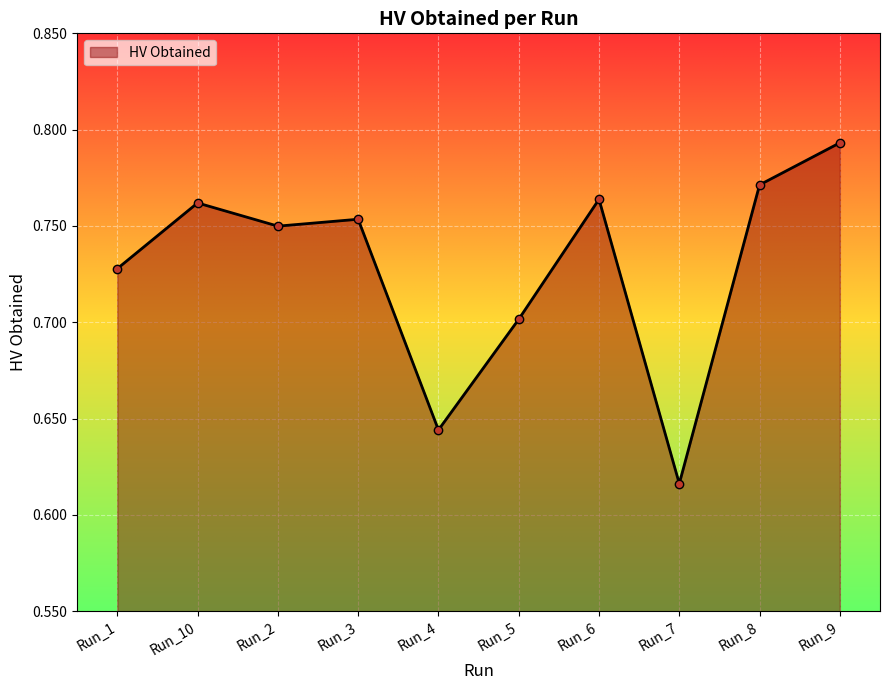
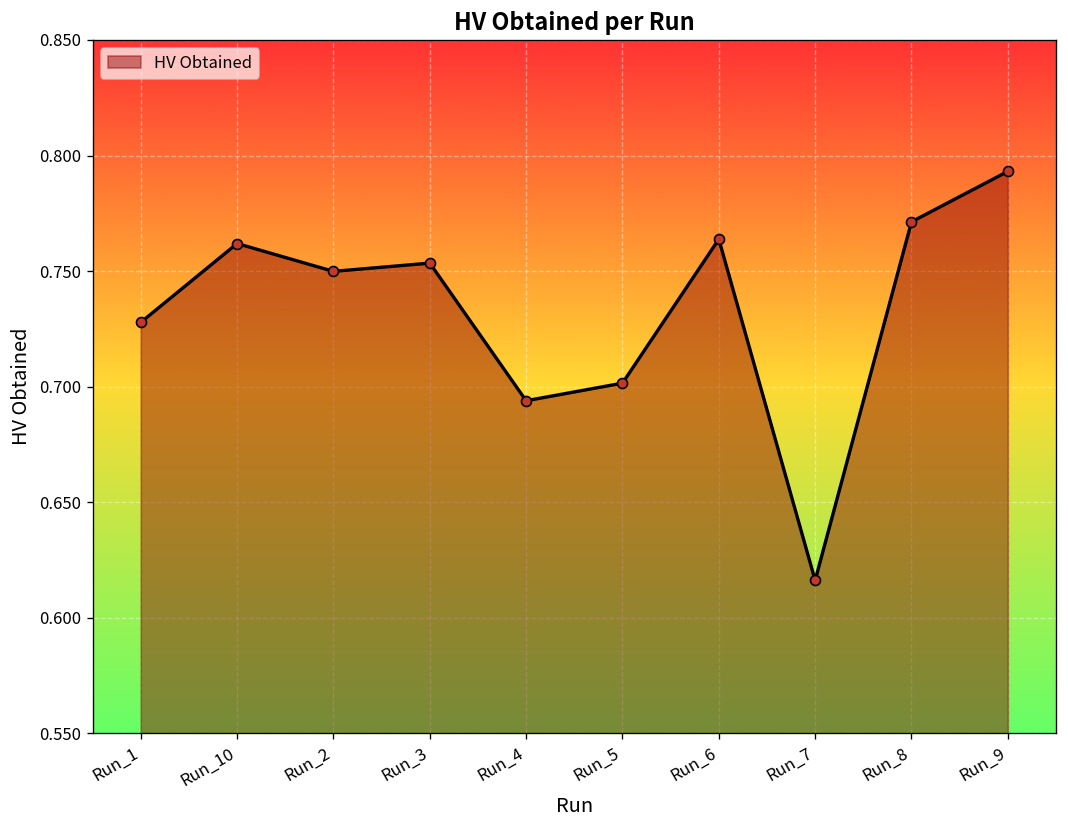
Run_4: 0.644 -> 0.694
